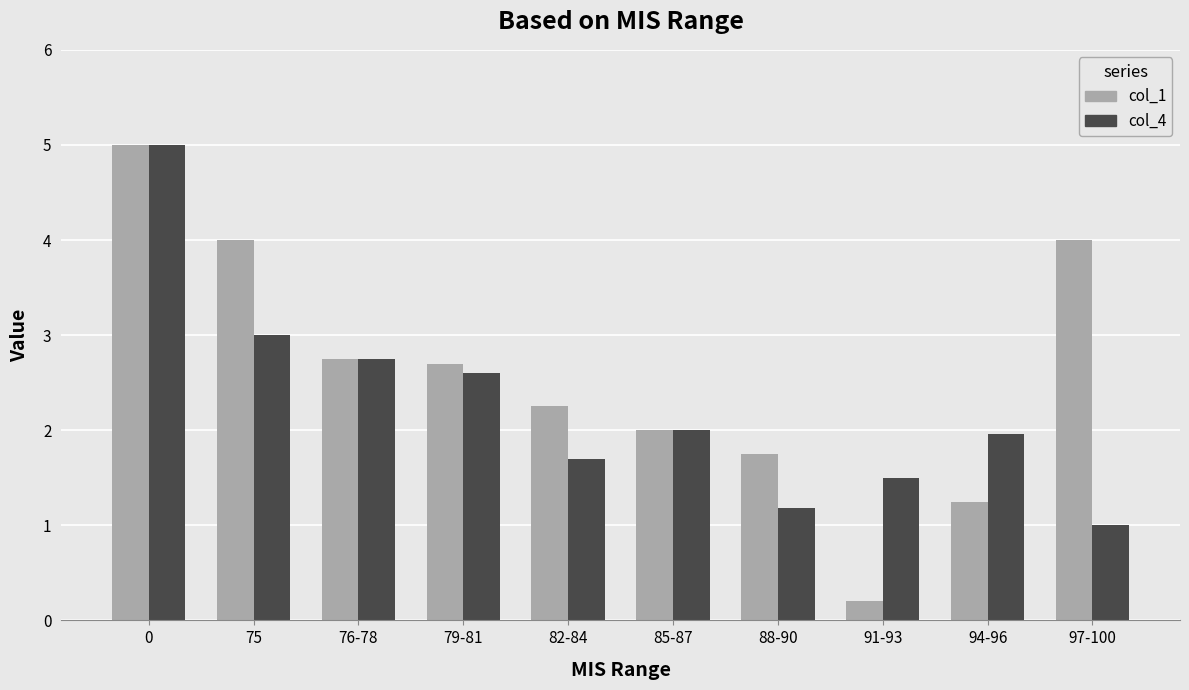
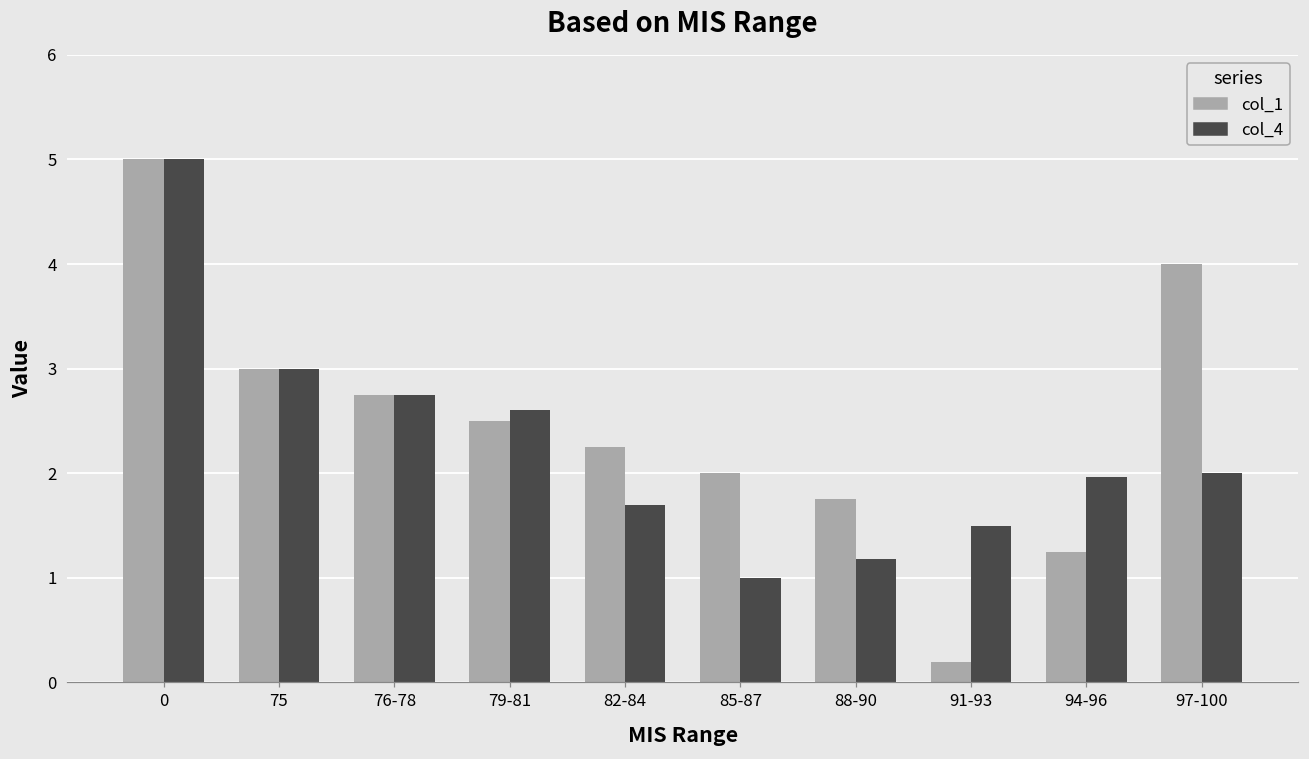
col_1, 75: 4 -> 3
col_1, 79-81: 2.7 -> 2.5
col_4, 85-87: 2 -> 1
col_4, 97-100: 1 -> 2
